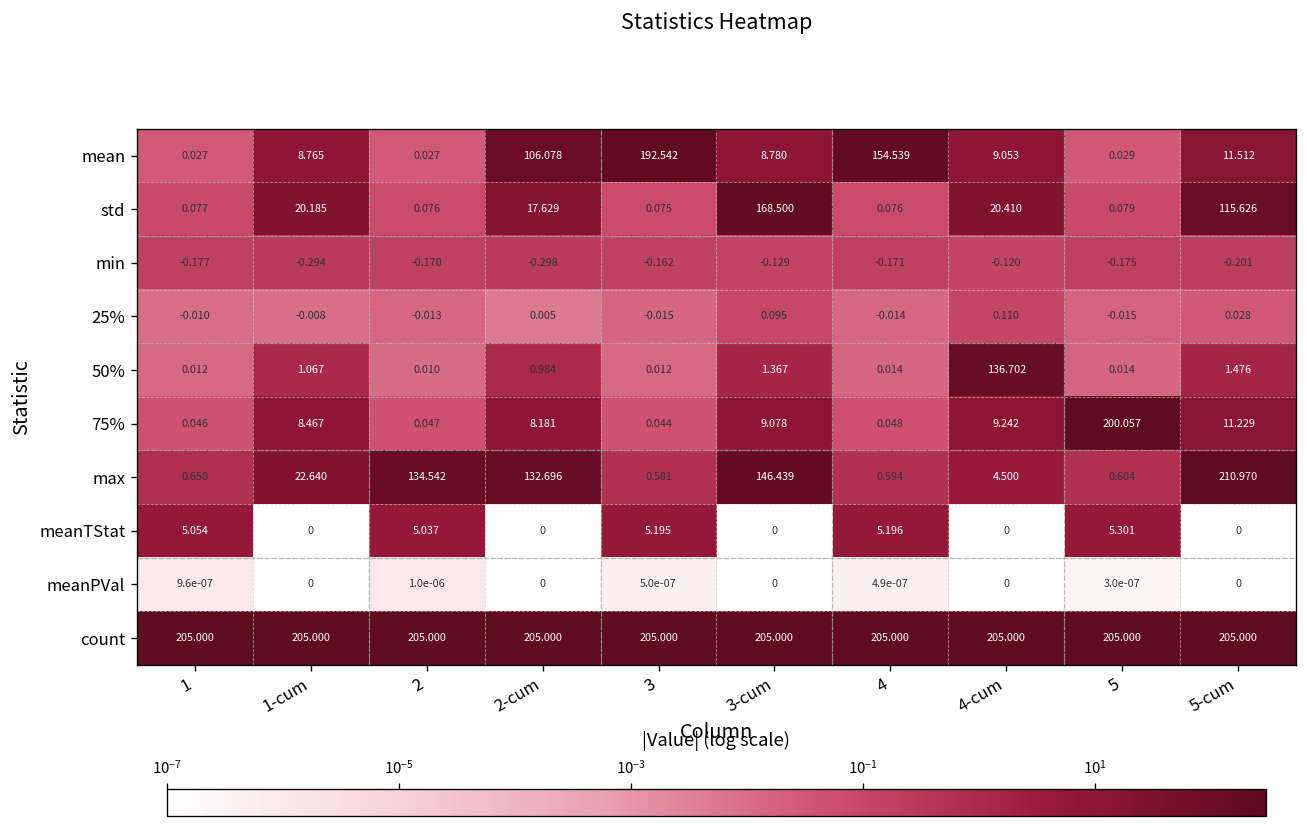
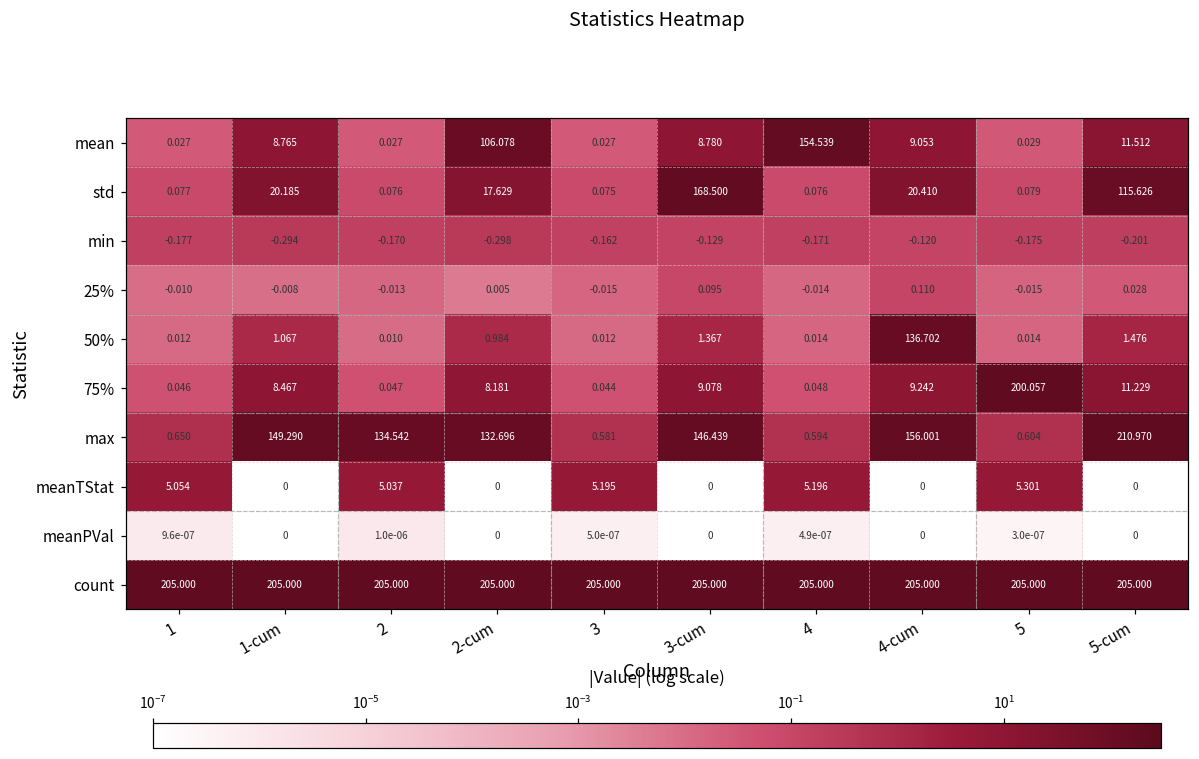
mean, 3: 192.542 -> 0.027
max, 1-cum: 22.640 -> 149.290
max, 4-cum: 4.500 -> 156.001
